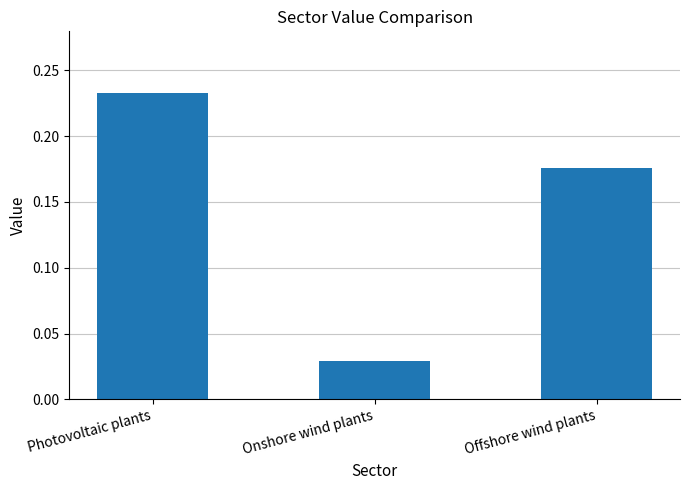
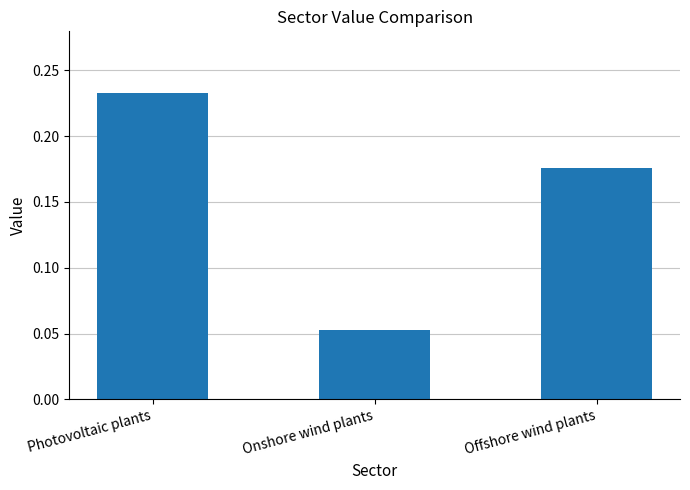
Onshore wind plants: 0.029 -> 0.053
